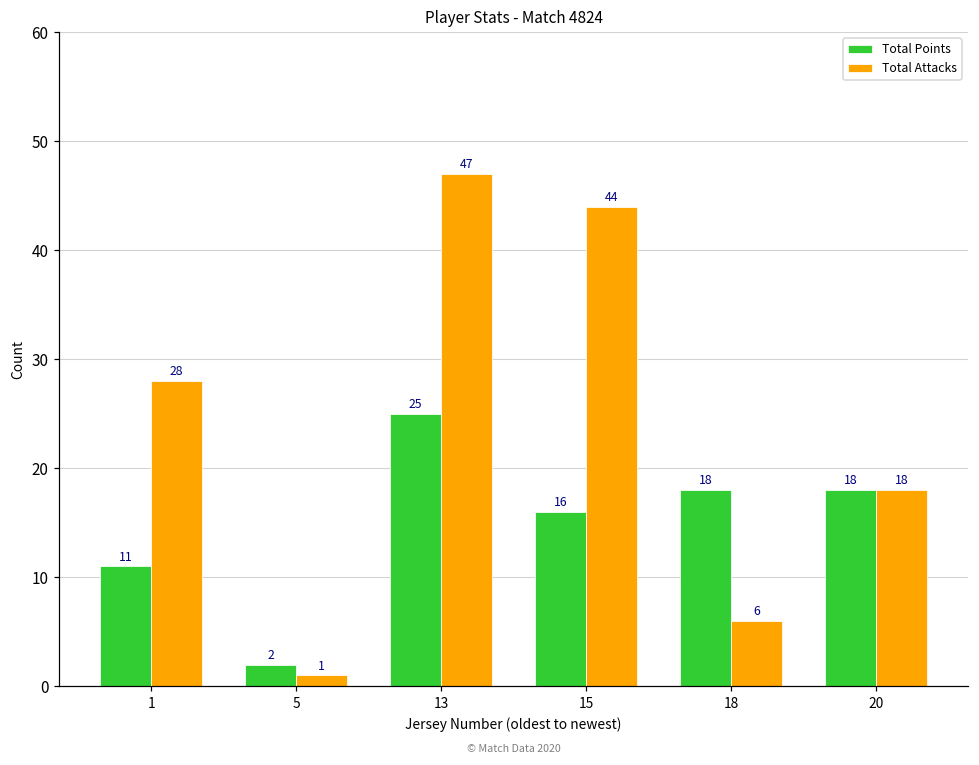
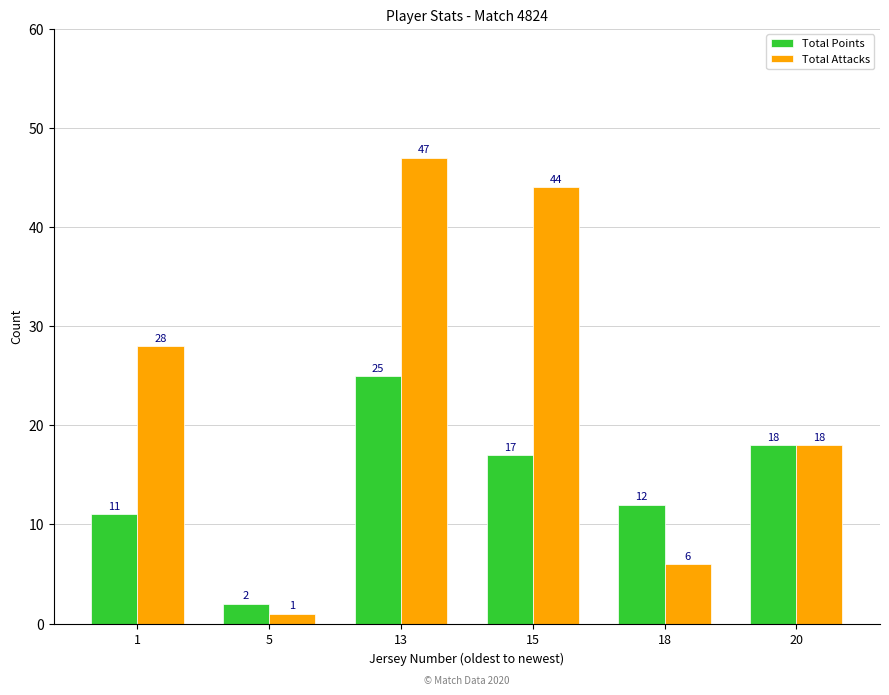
Total Points, 15: 16 -> 17
Total Points, 18: 18 -> 12
